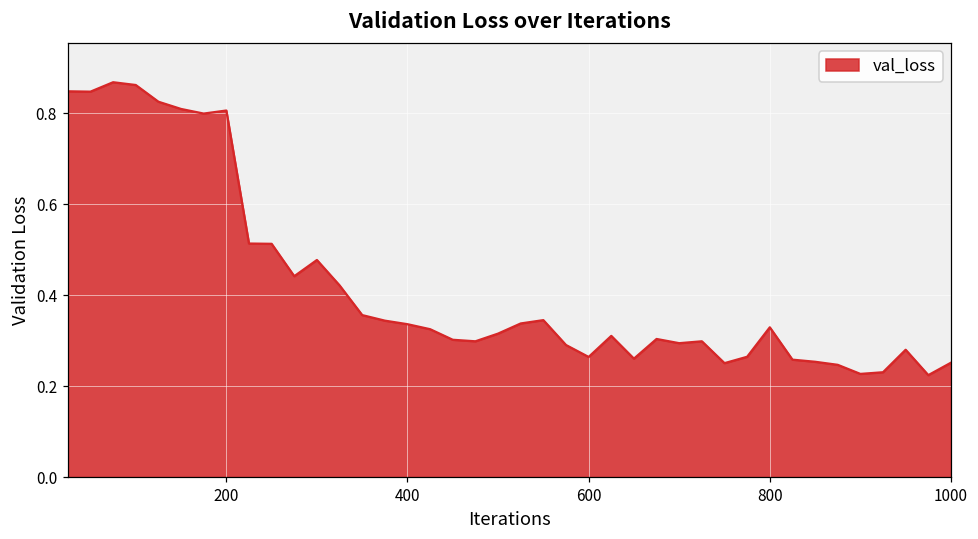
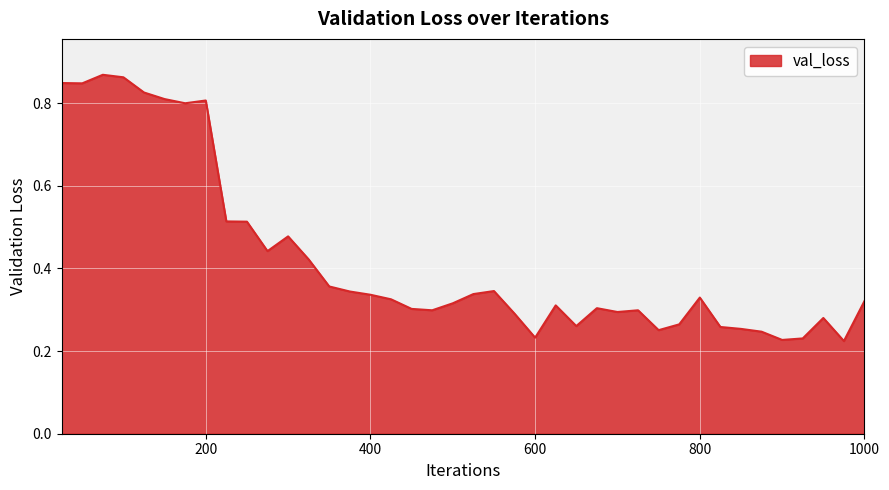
600: 0.26 -> 0.23
1000: 0.25 -> 0.32
